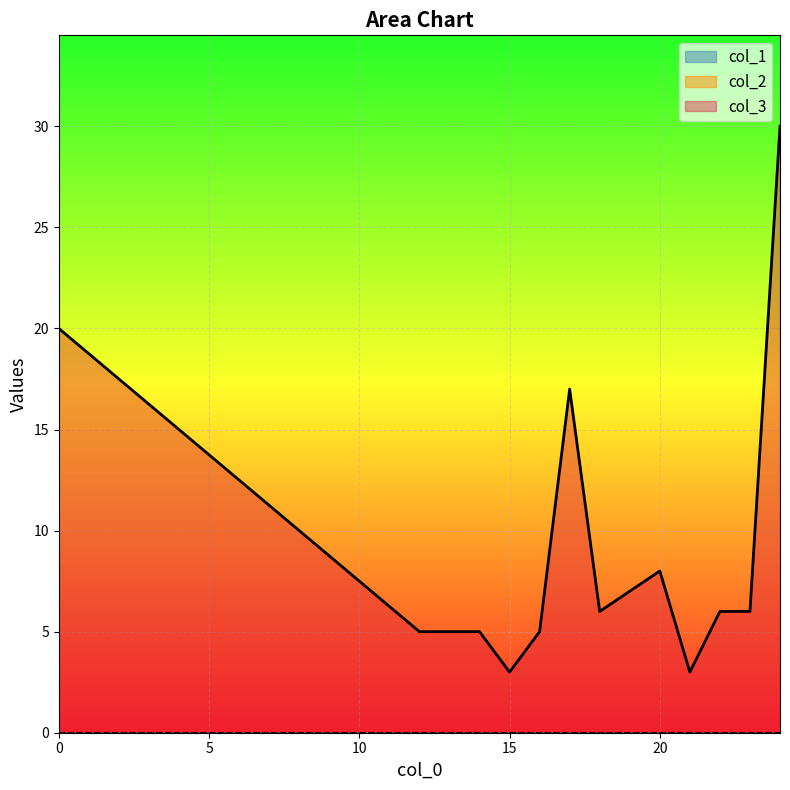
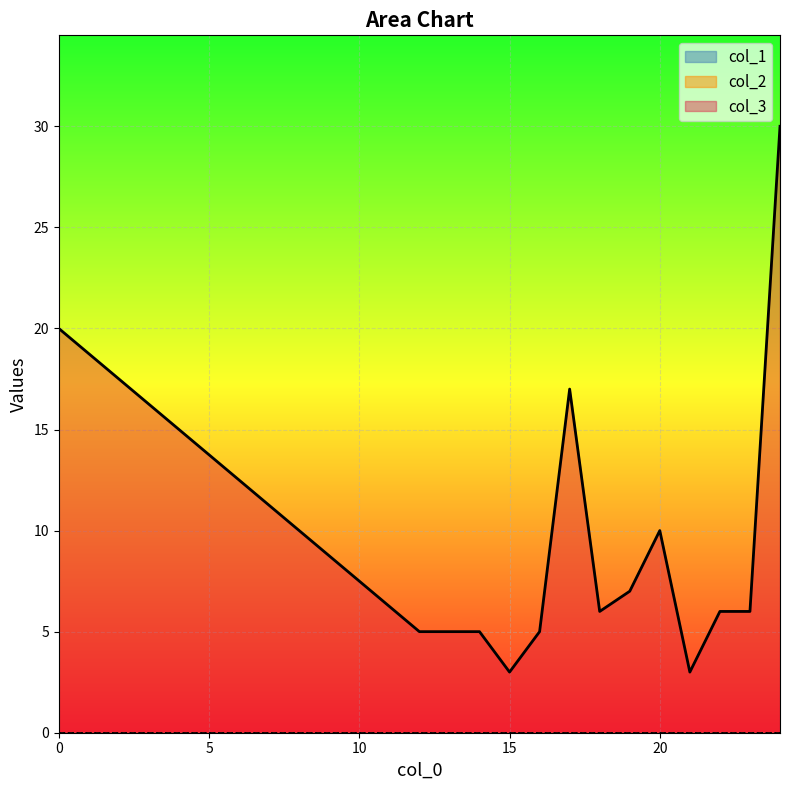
col_3, 20: 8 -> 10
